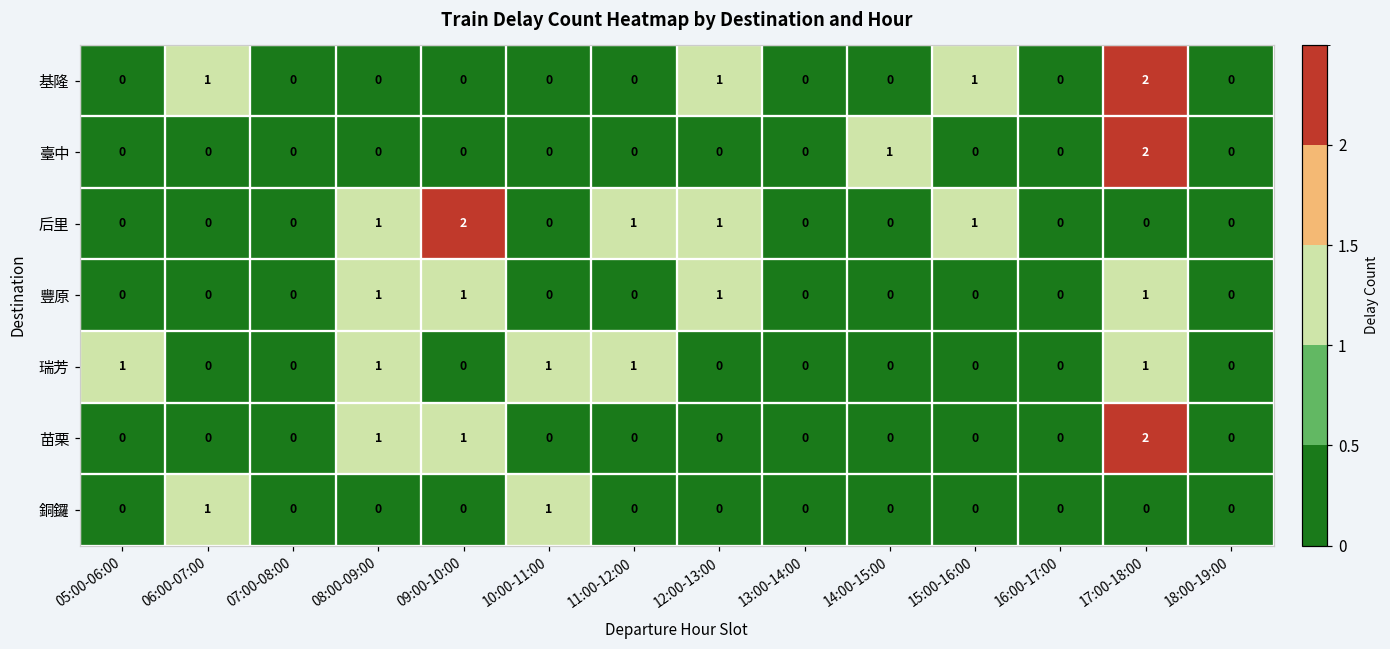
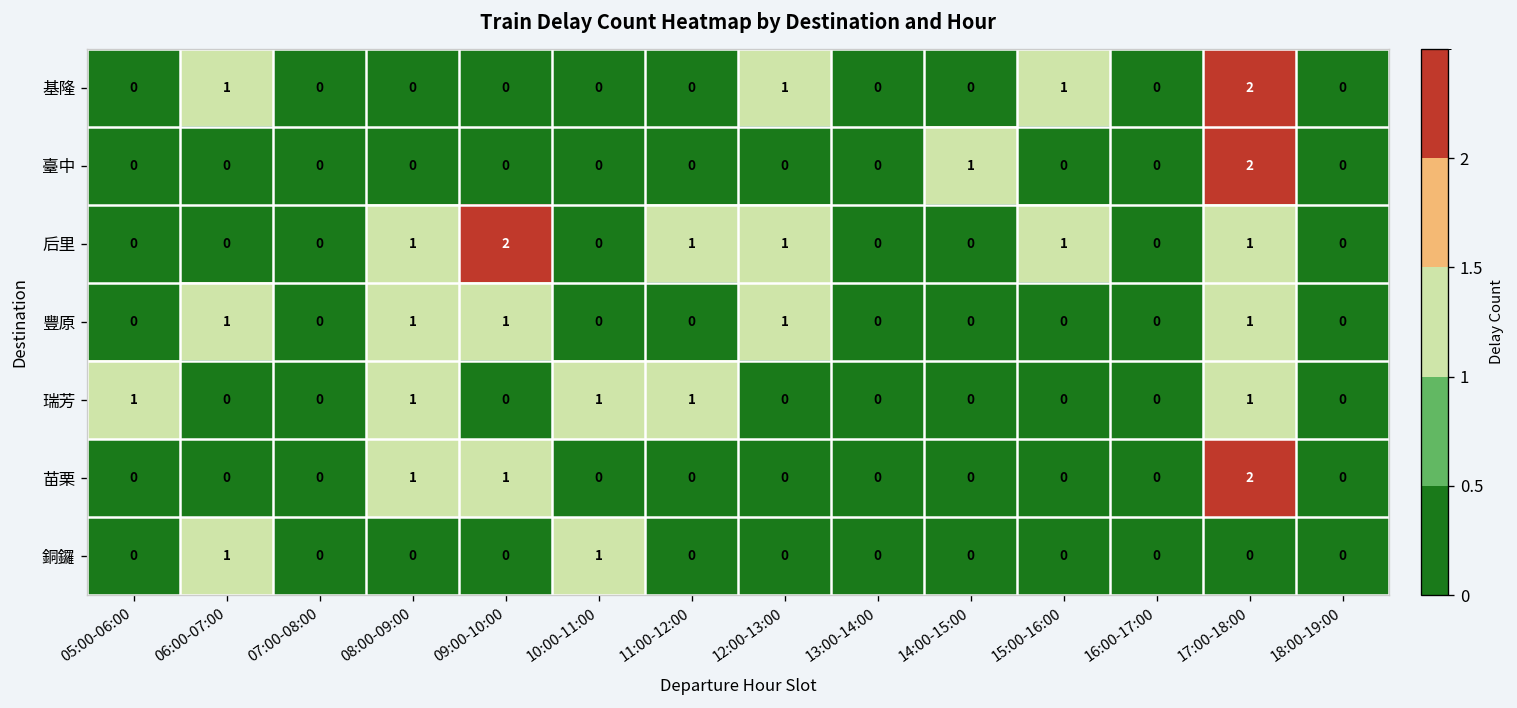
后里, 17:00-18:00: 0 -> 1
豐原, 06:00-07:00: 0 -> 1
